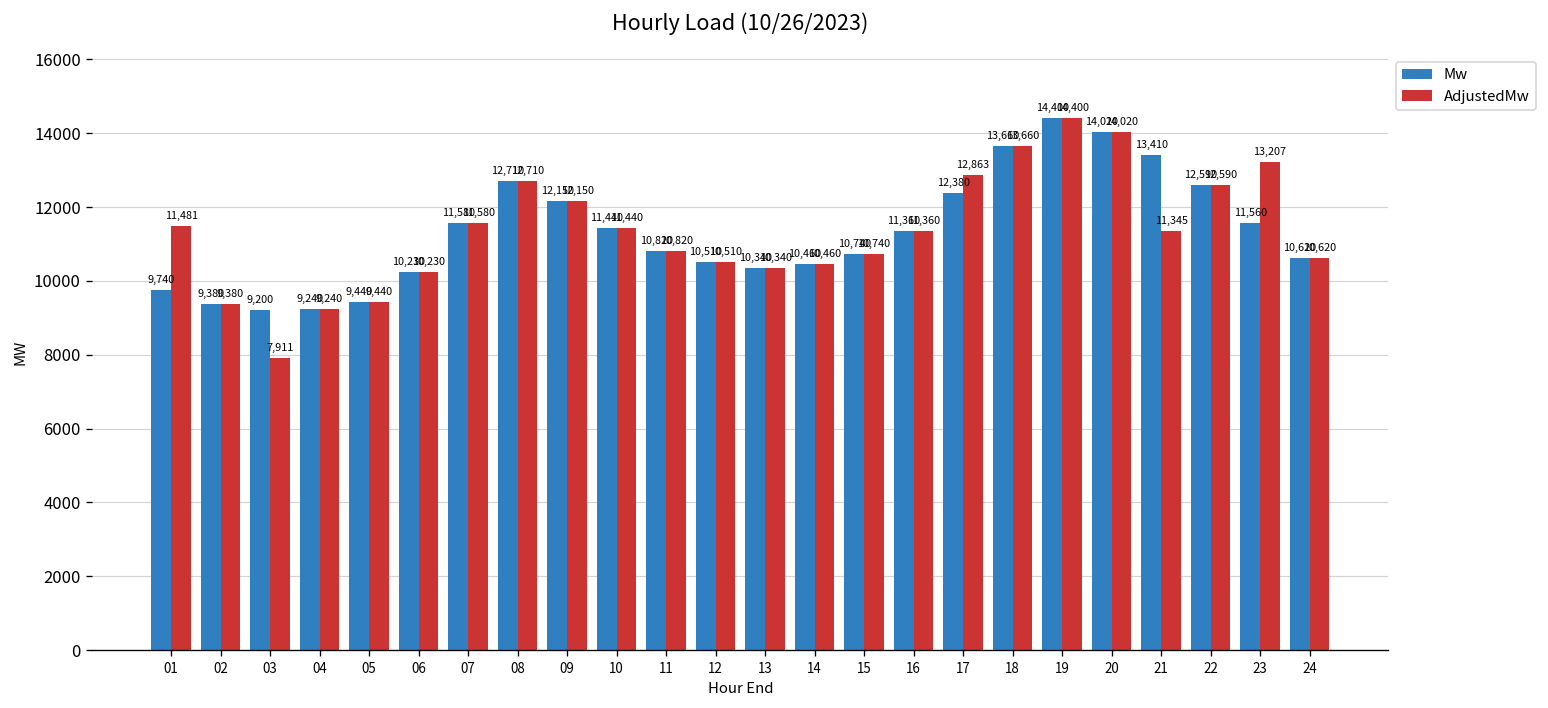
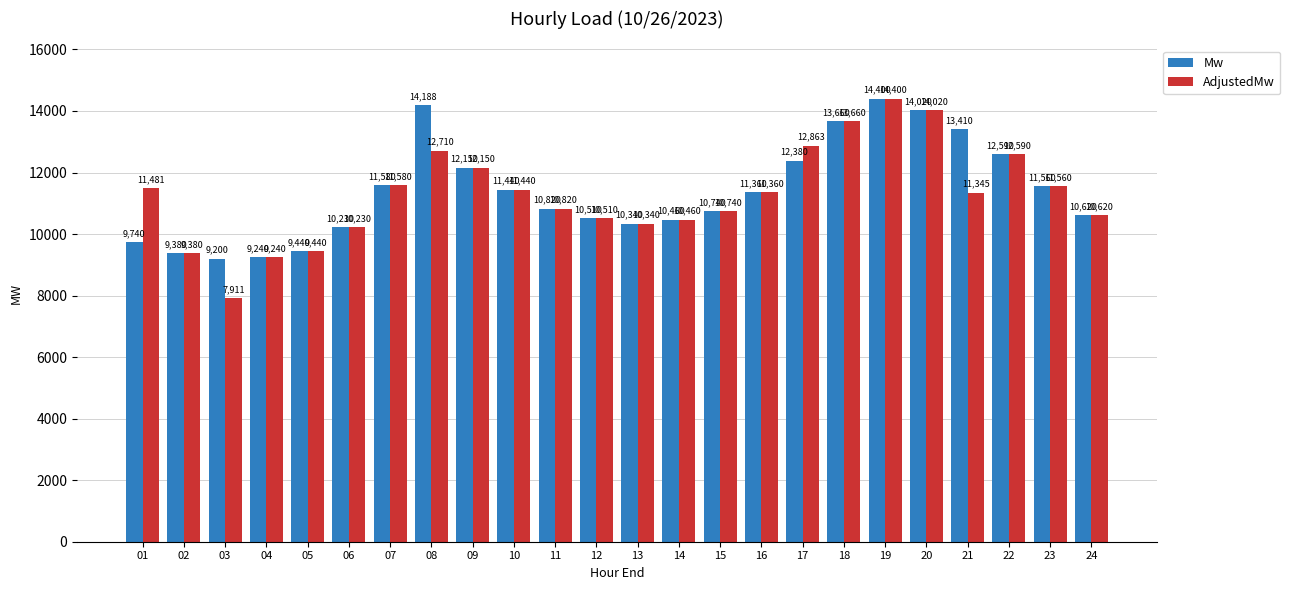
Mw, 08: 12,710 -> 14,188
AdjustedMw, 23: 13,207 -> 11,560
